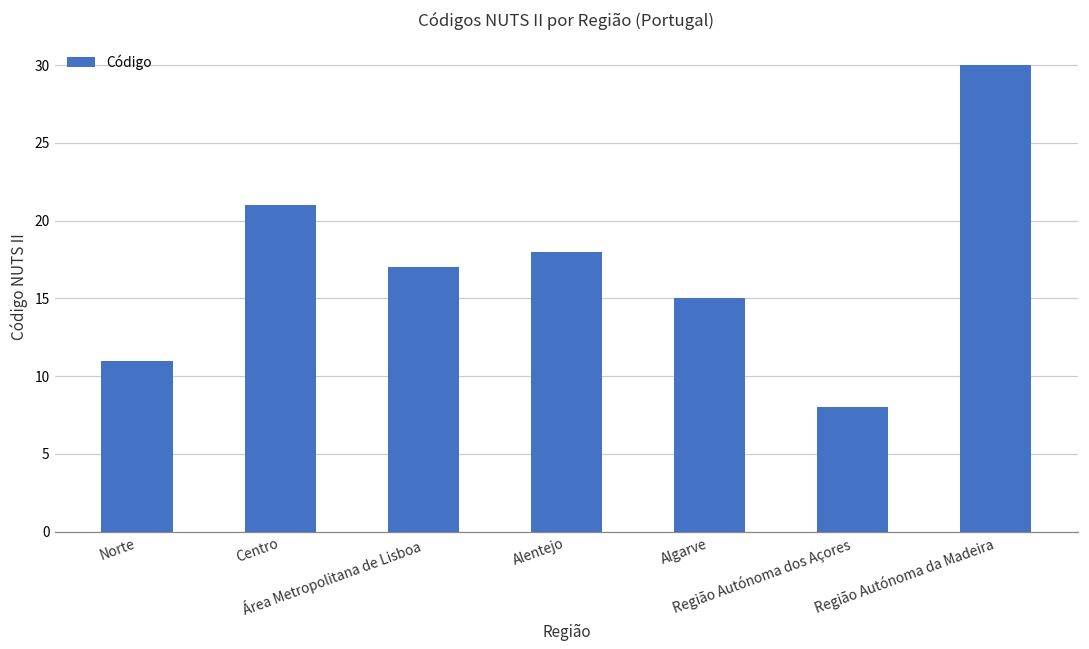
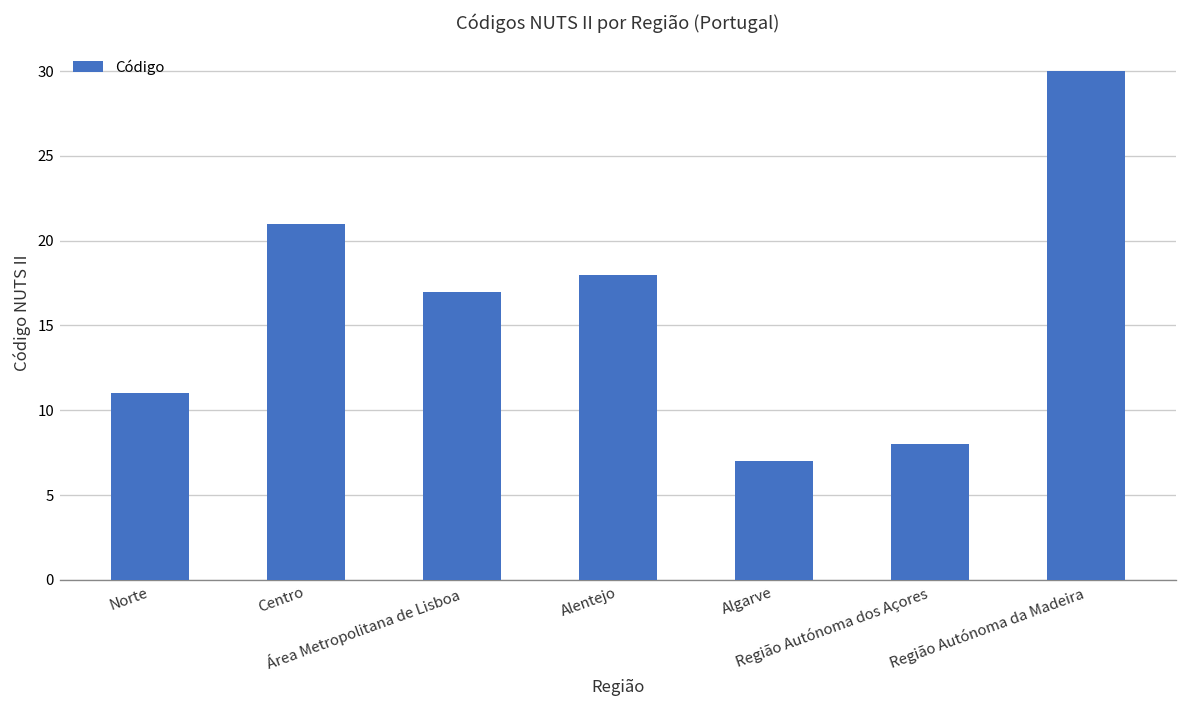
Algarve: 15 -> 7
